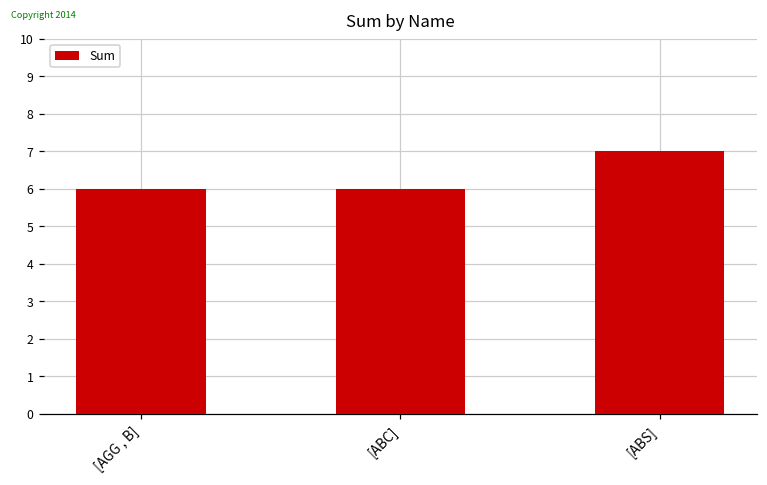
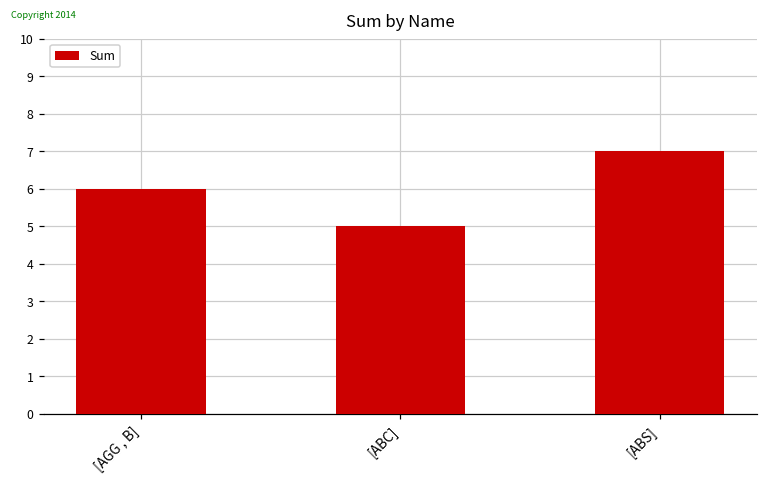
[ABC]: 6 -> 5
